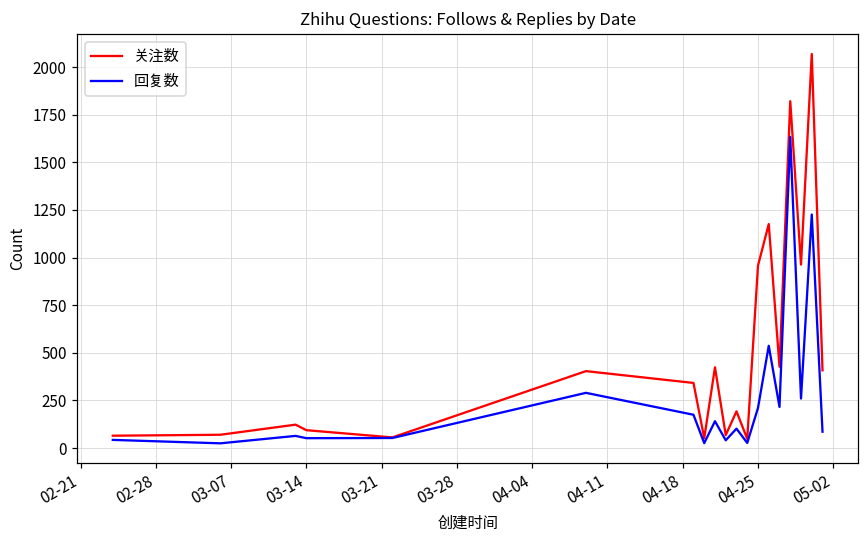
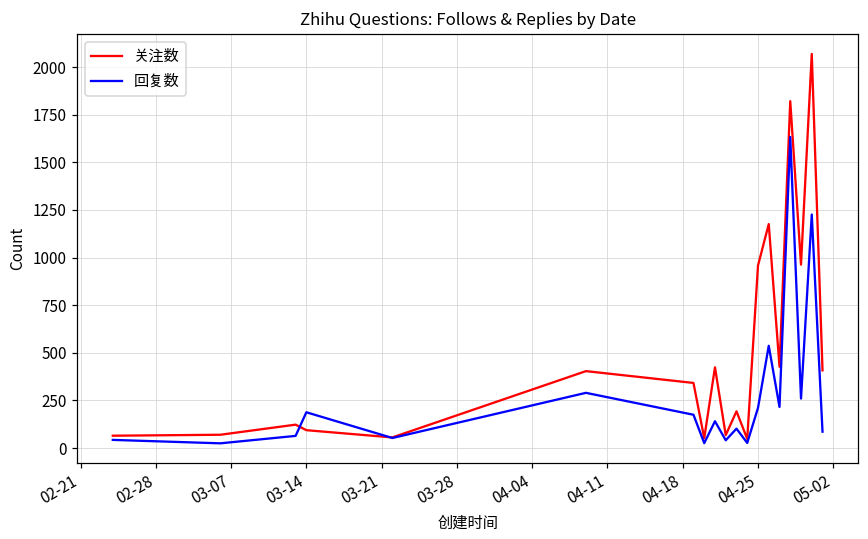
回复数, 03-14: 50 -> 190
